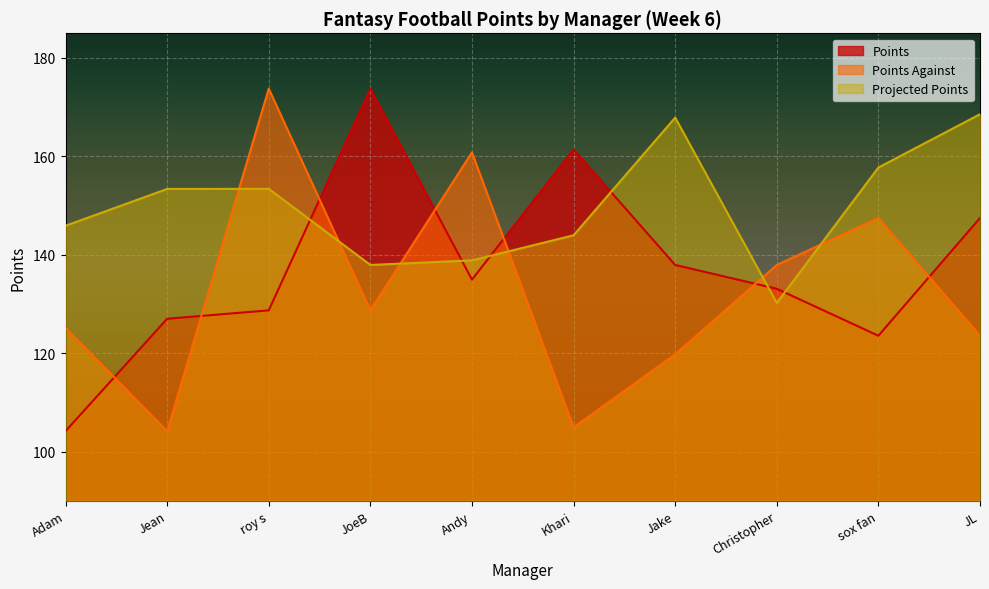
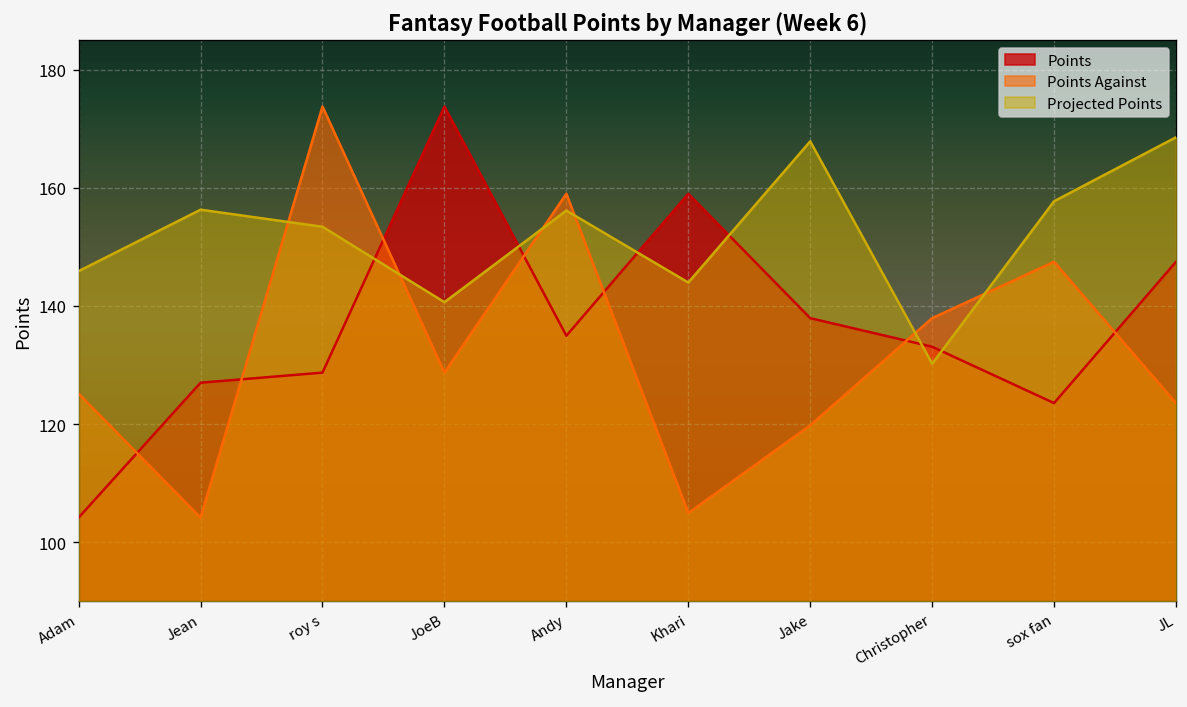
Projected Points, Jean: 153 -> 156
Projected Points, JoeB: 138 -> 141
Points Against, Andy: 161 -> 159
Projected Points, Andy: 139 -> 156
Points, Khari: 161 -> 159
